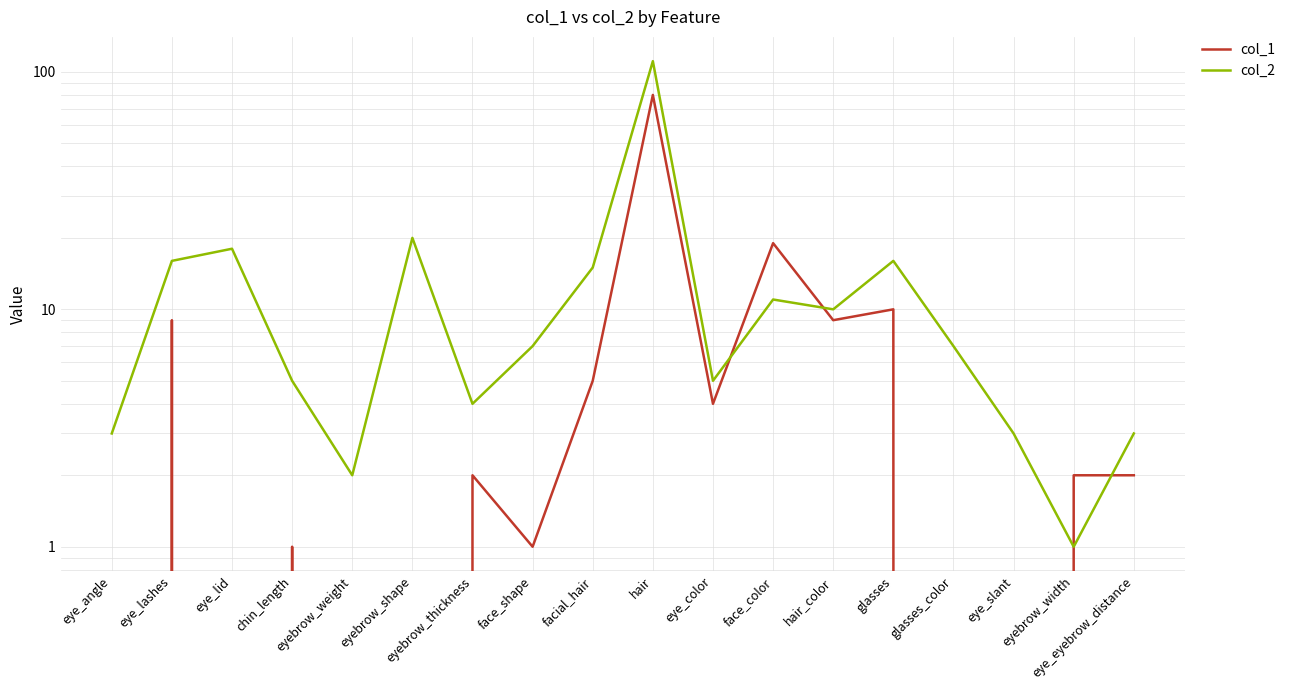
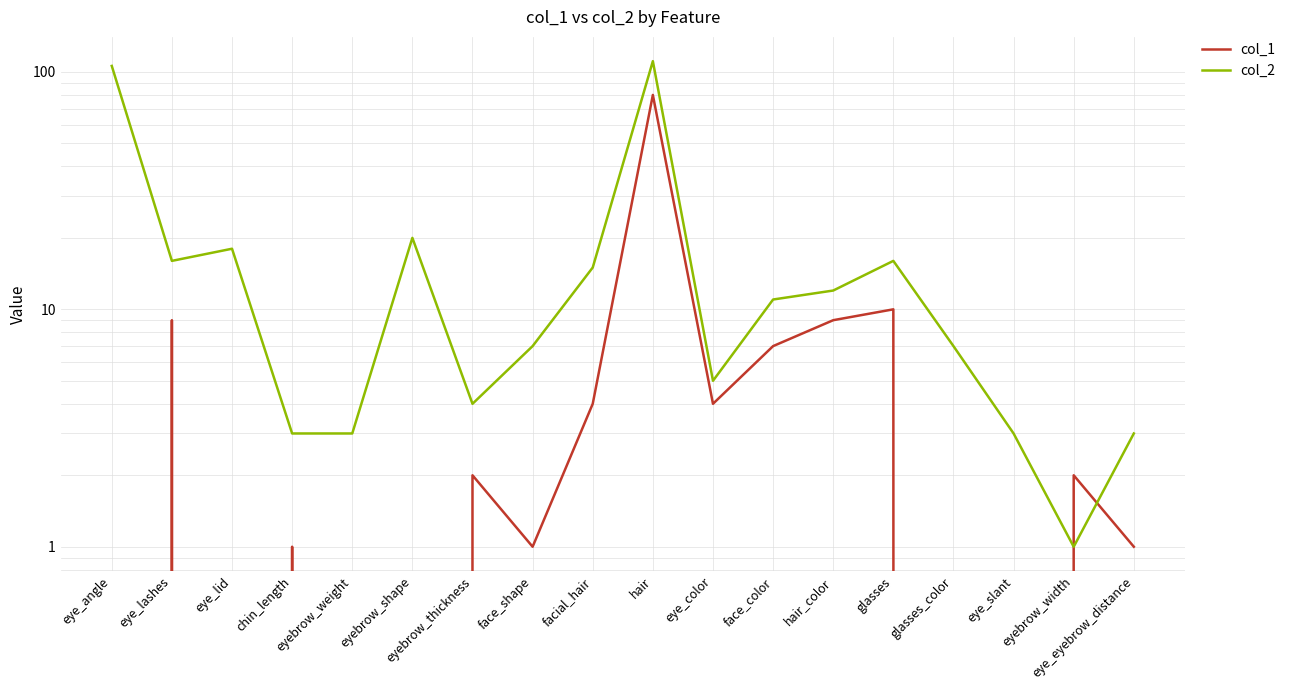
col_2, eye_angle: 3 -> 110
col_2, chin_length: 5 -> 3
col_2, eyebrow_weight: 2 -> 3
col_1, facial_hair: 5 -> 4
col_1, face_color: 19 -> 7
col_2, hair_color: 10 -> 12
col_1, eye_eyebrow_distance: 2 -> 1
